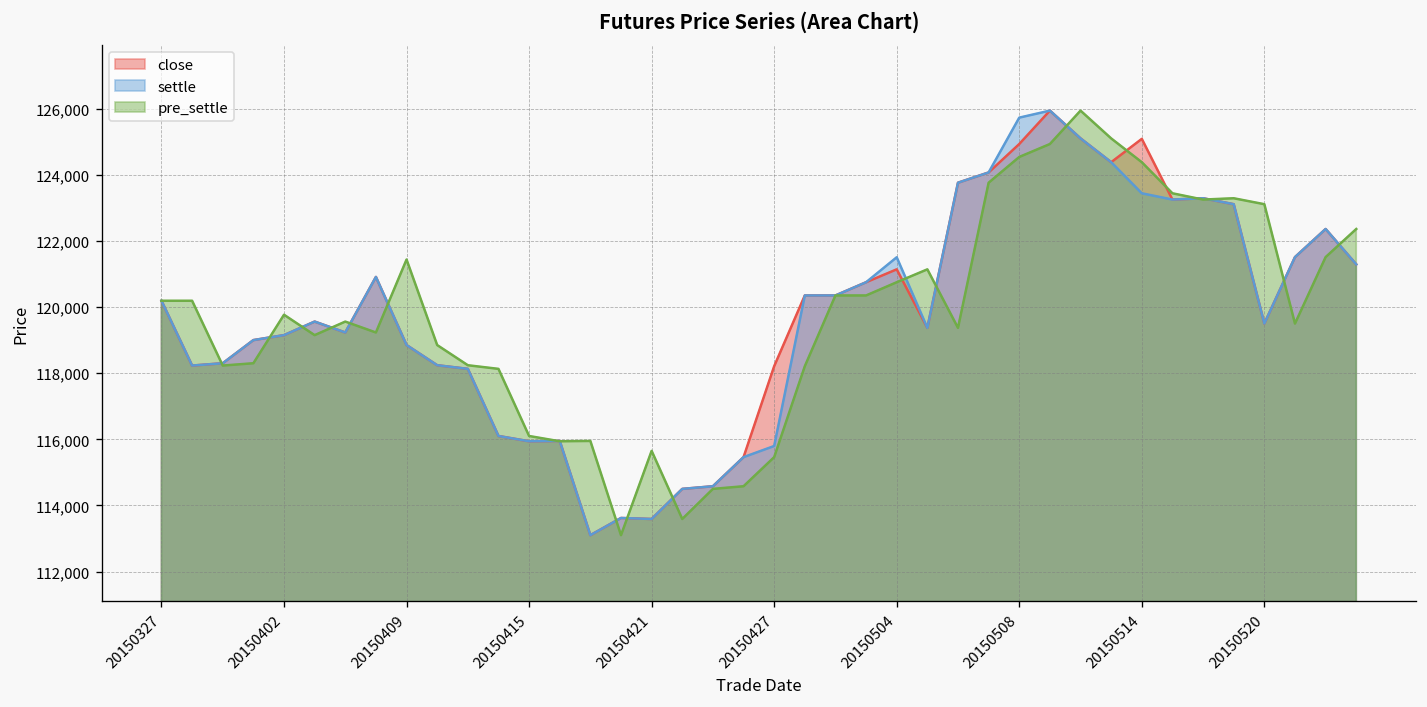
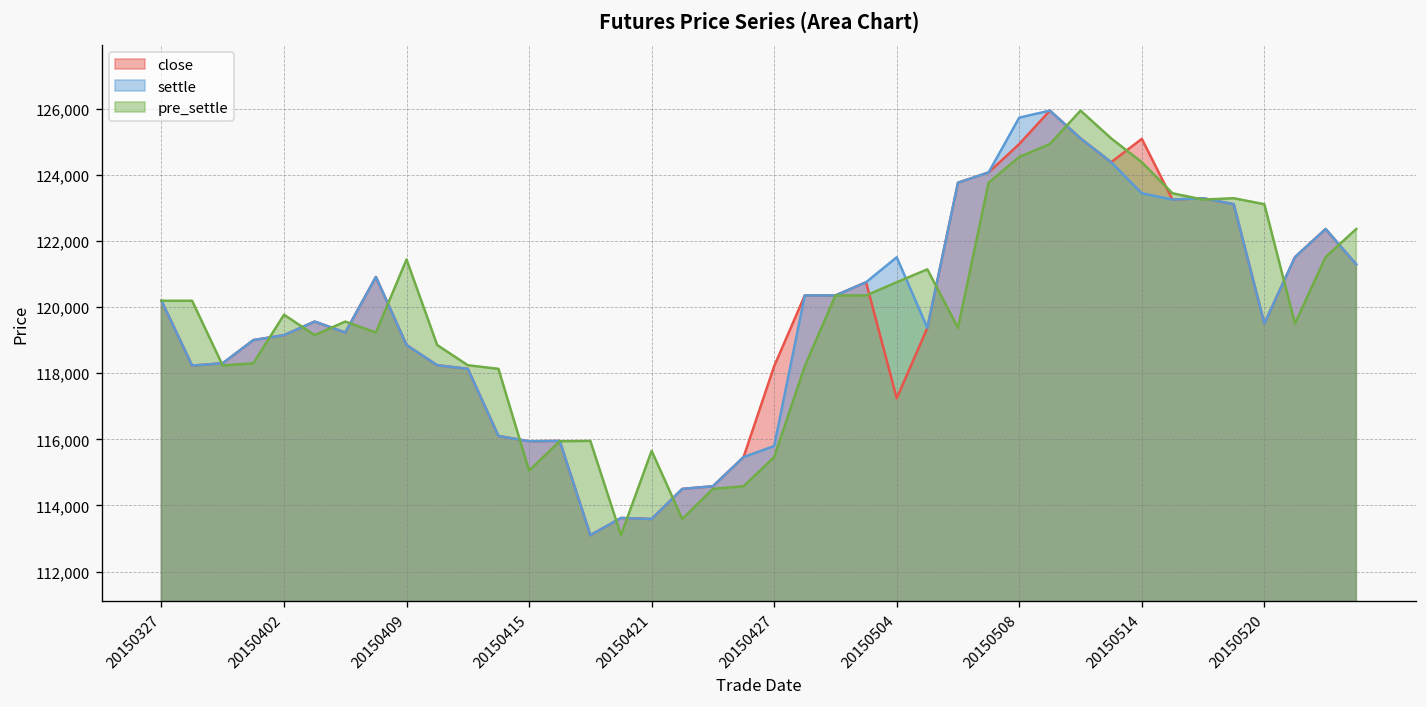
pre_settle, 20150415: 116,100 -> 115,100
close, 20150504: 121,100 -> 117,200
